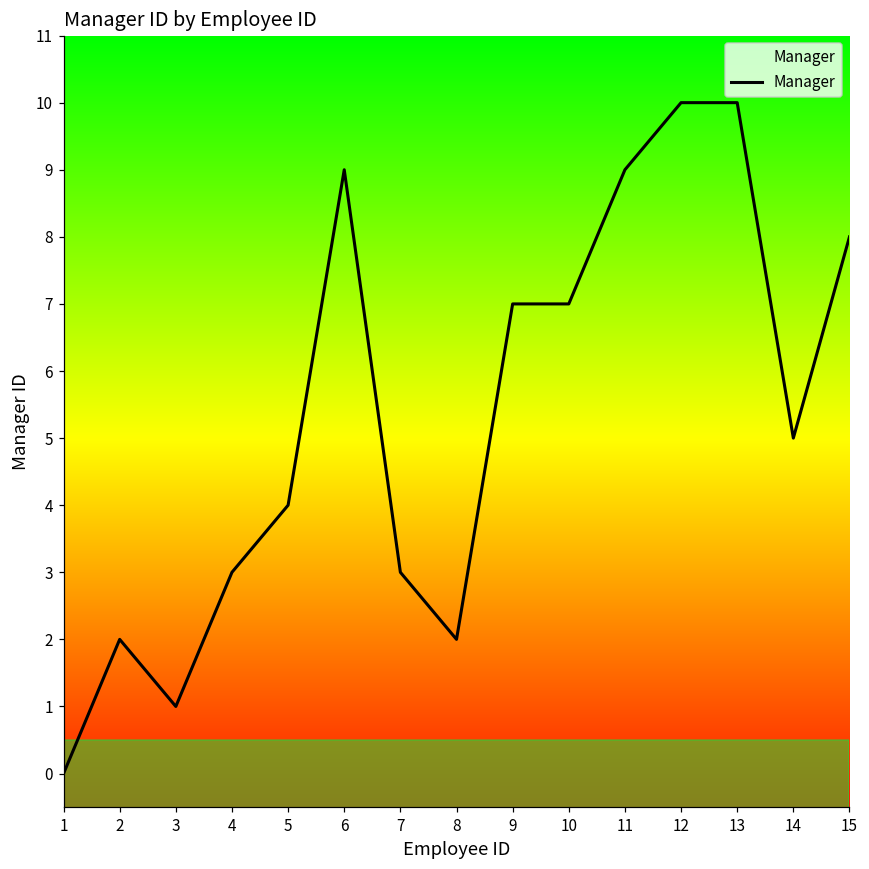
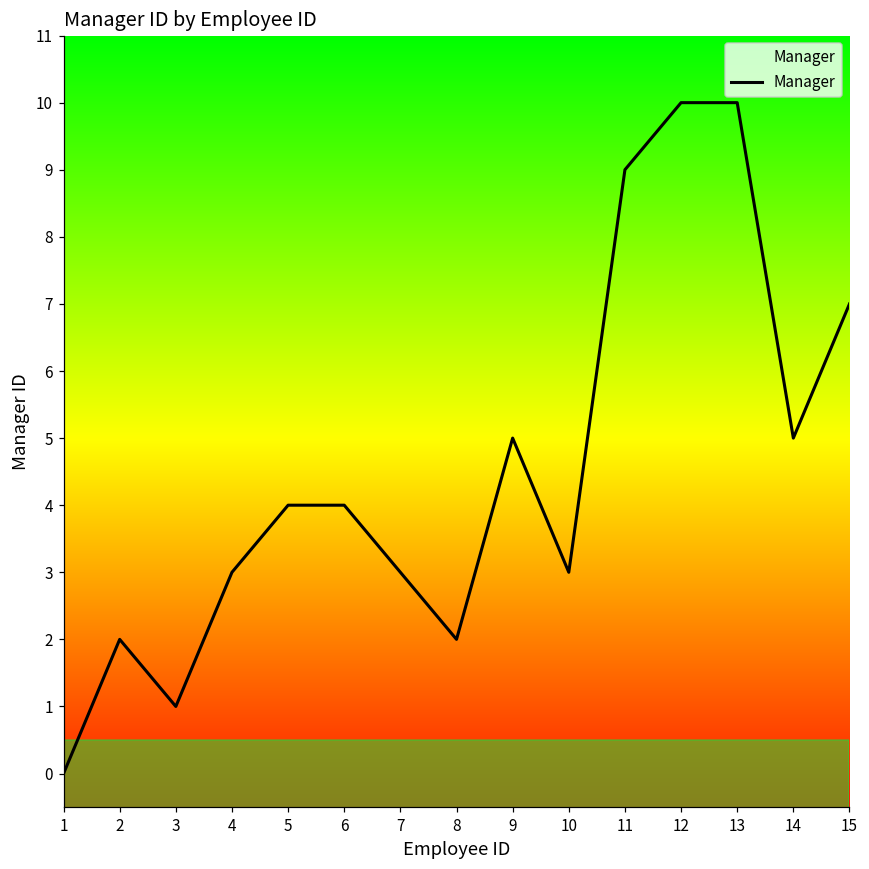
6: 9 -> 4
9: 7 -> 5
10: 7 -> 3
15: 8 -> 7
